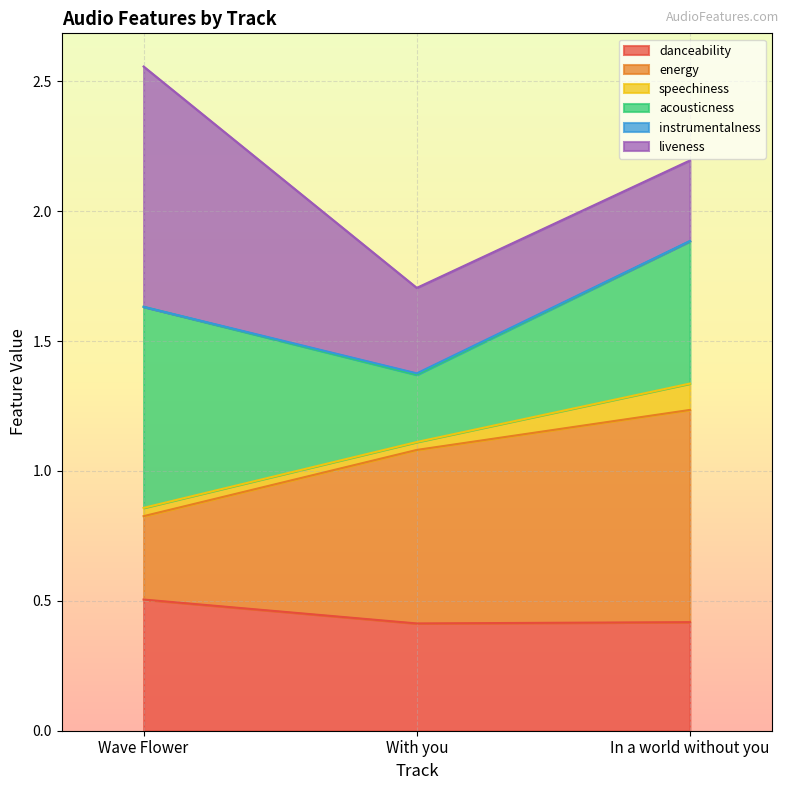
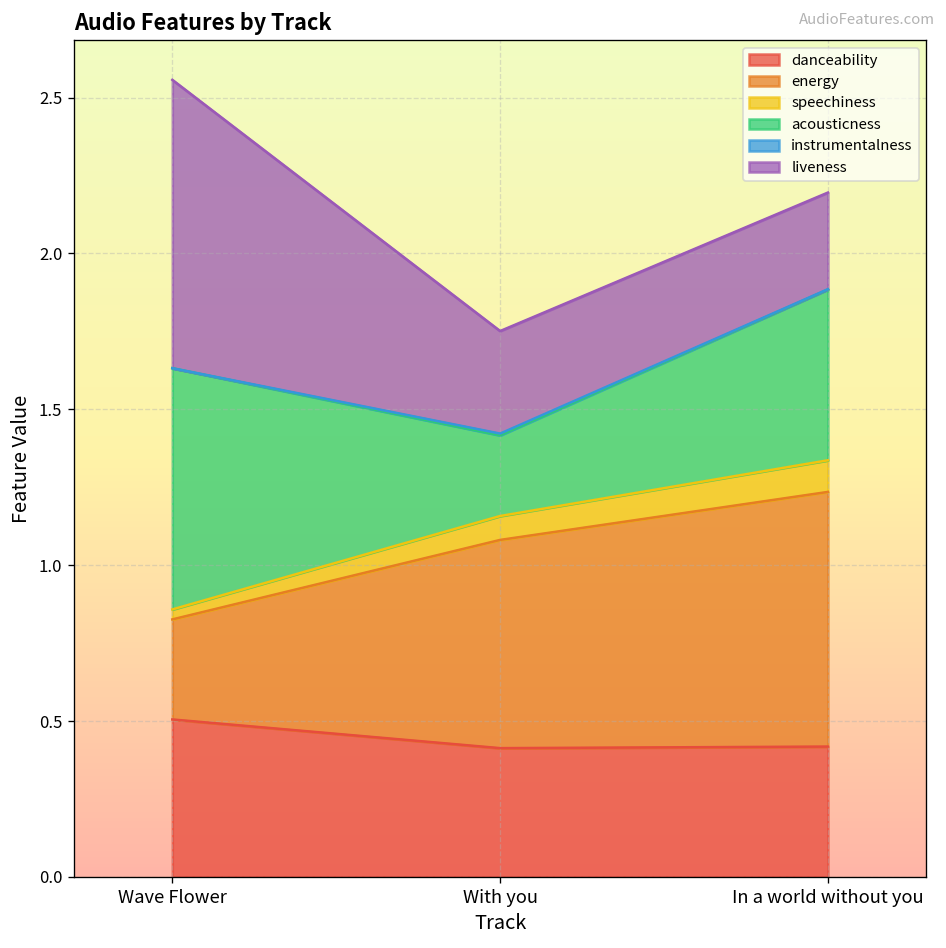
speechiness, With you: 0.03 -> 0.08
